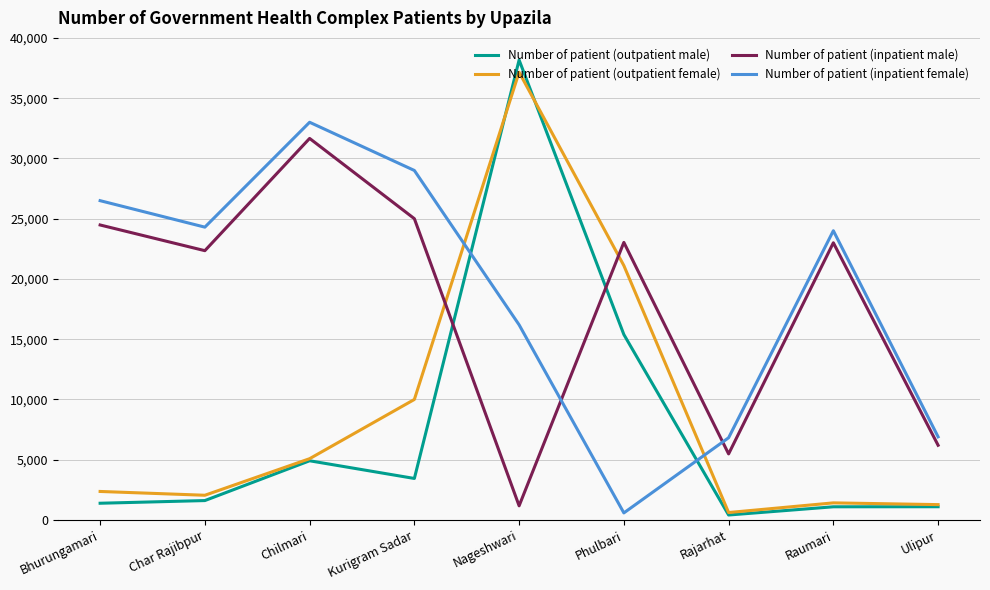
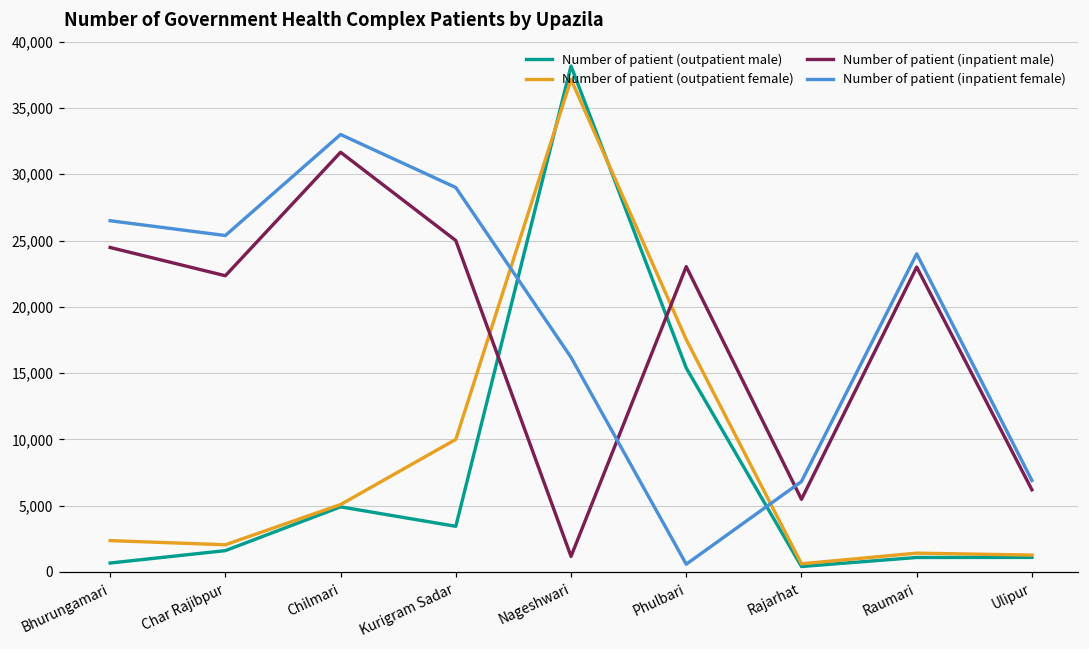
Number of patient (outpatient male), Bhurungamari: 1,400 -> 700
Number of patient (inpatient female), Char Rajibpur: 24,300 -> 25,400
Number of patient (outpatient female), Phulbari: 21,100 -> 17,500
